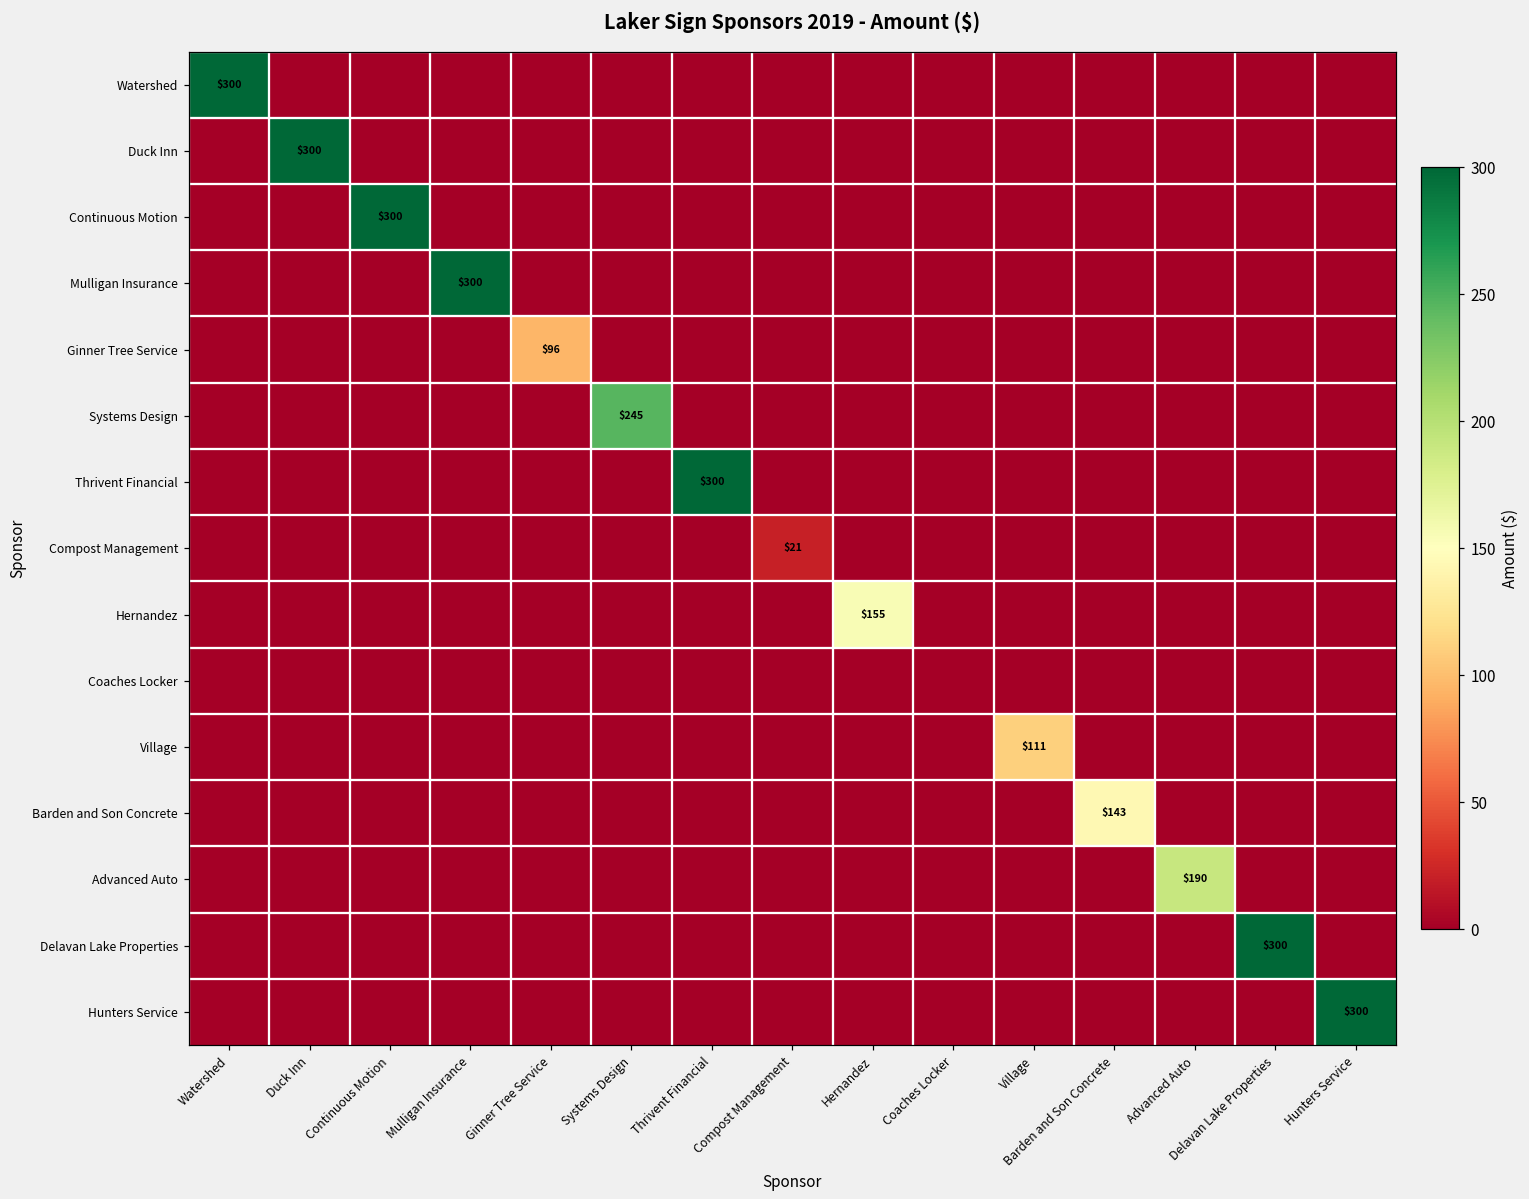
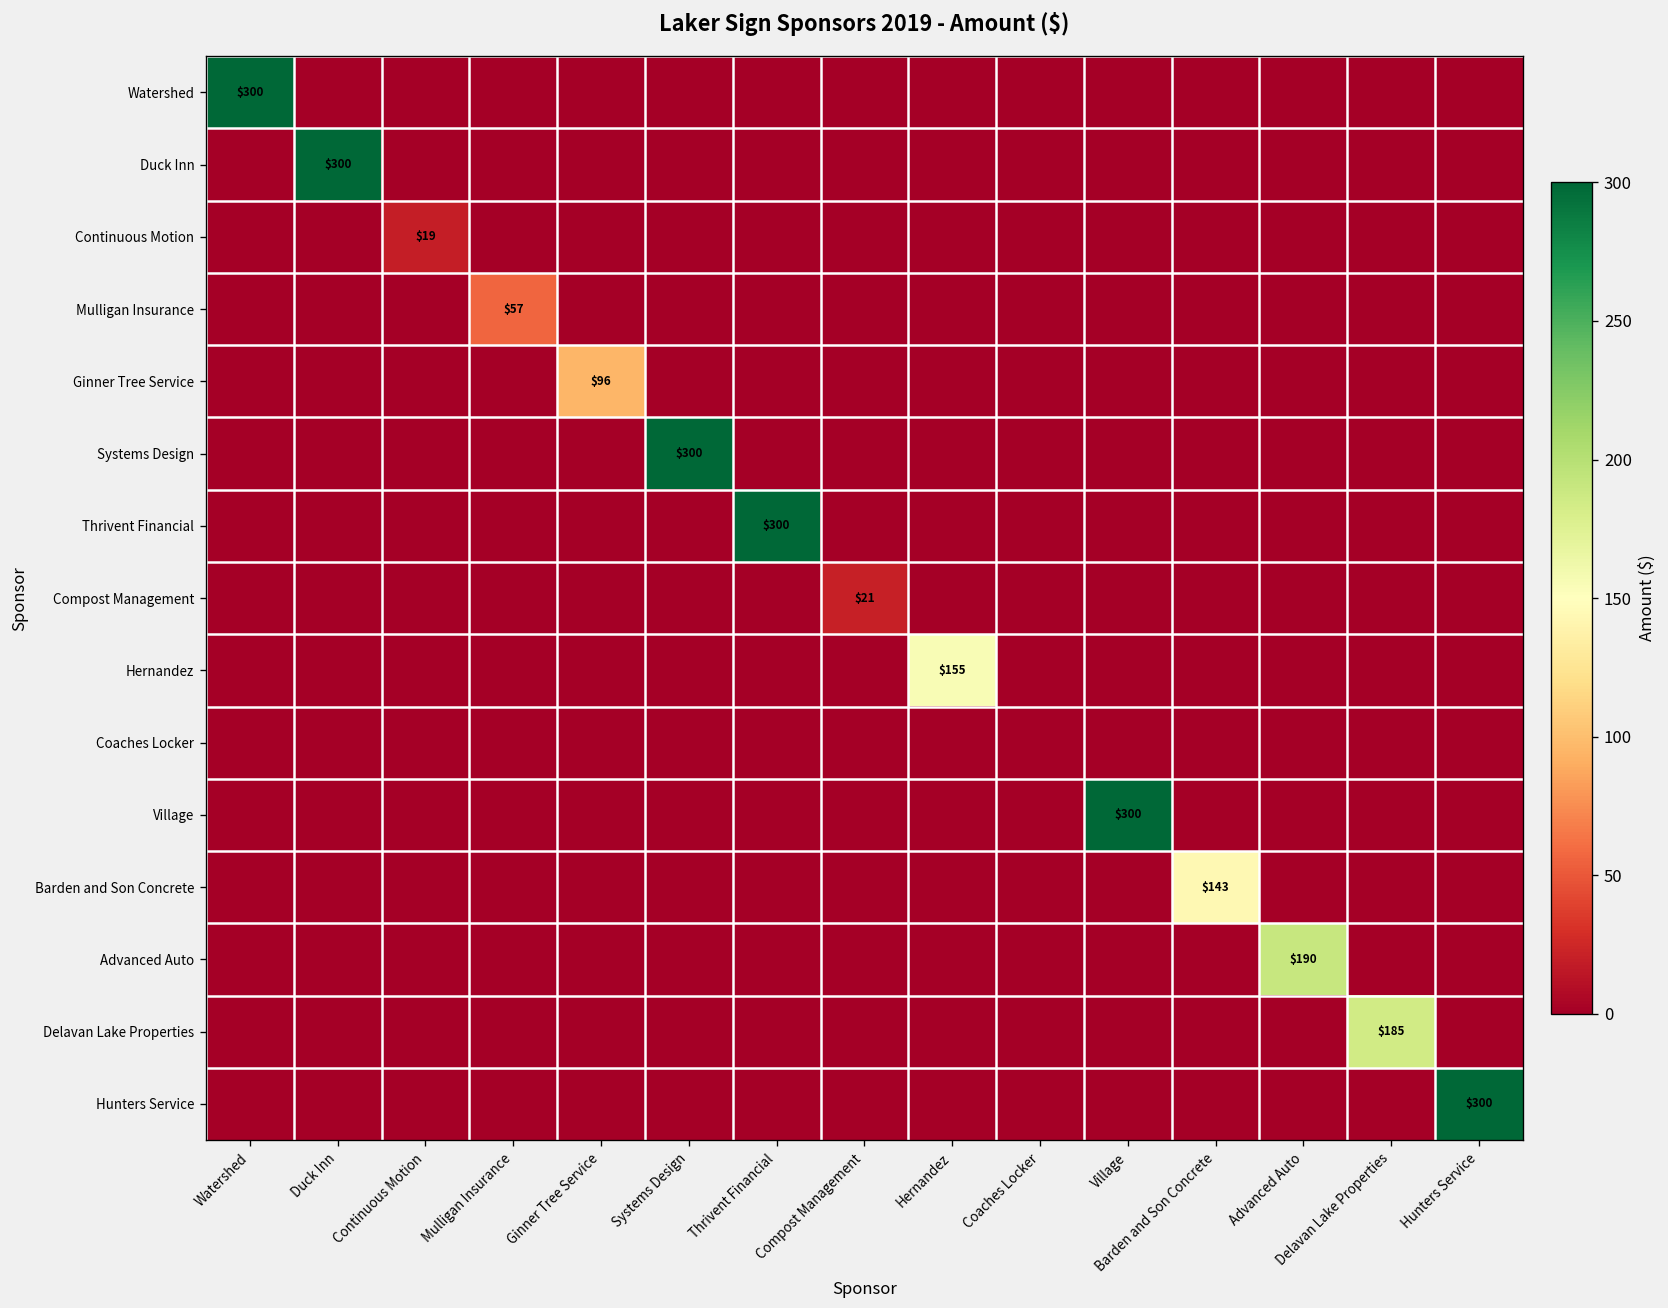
Continuous Motion, Continuous Motion: $300 -> $19
Mulligan Insurance, Mulligan Insurance: $300 -> $57
Systems Design, Systems Design: $245 -> $300
Village, Village: $111 -> $300
Delavan Lake Properties, Delavan Lake Properties: $300 -> $185
